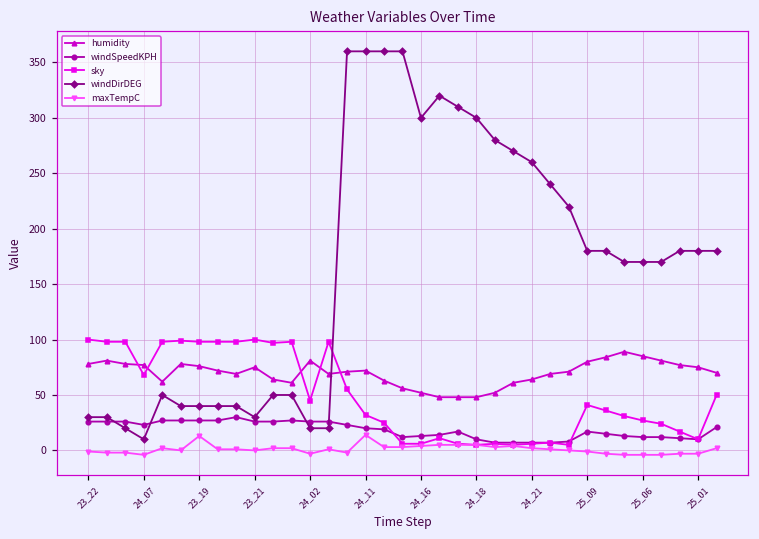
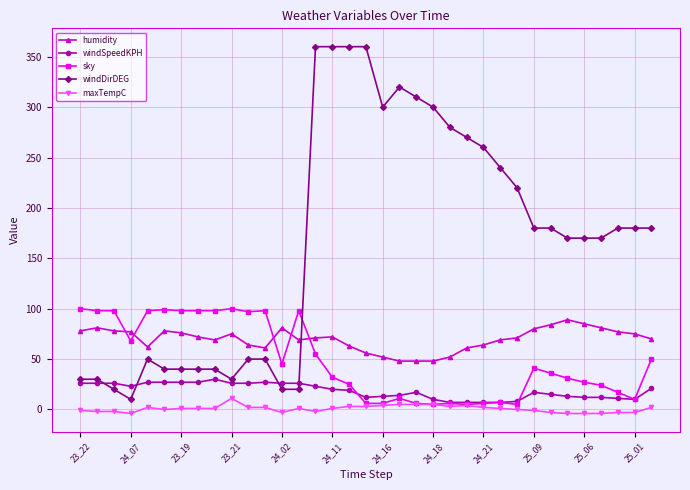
maxTempC, 23_19: 13 -> 1
maxTempC, 23_21: 0 -> 11
maxTempC, 24_11: 14 -> 1
